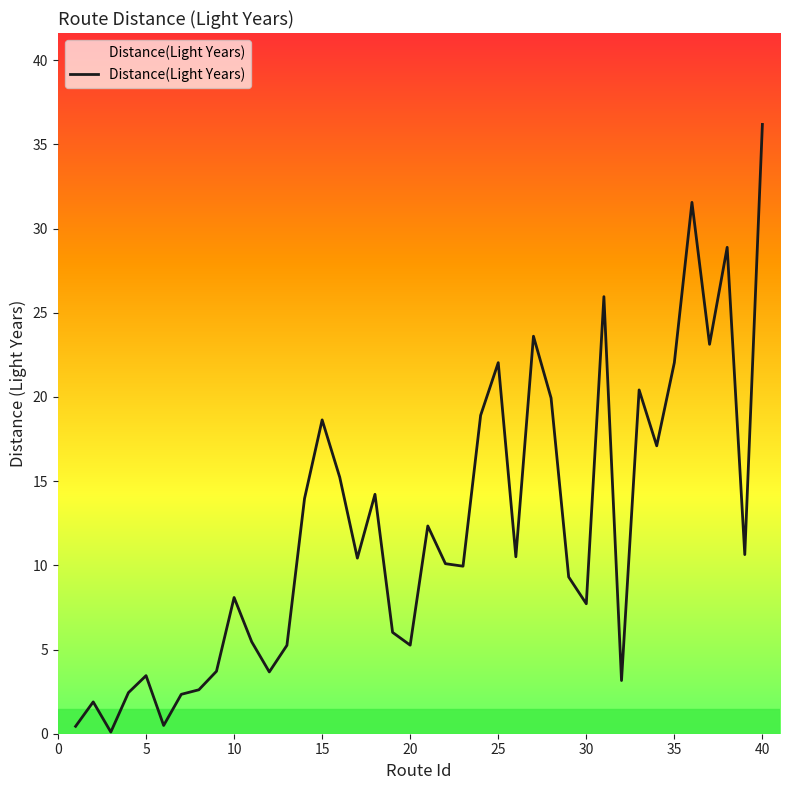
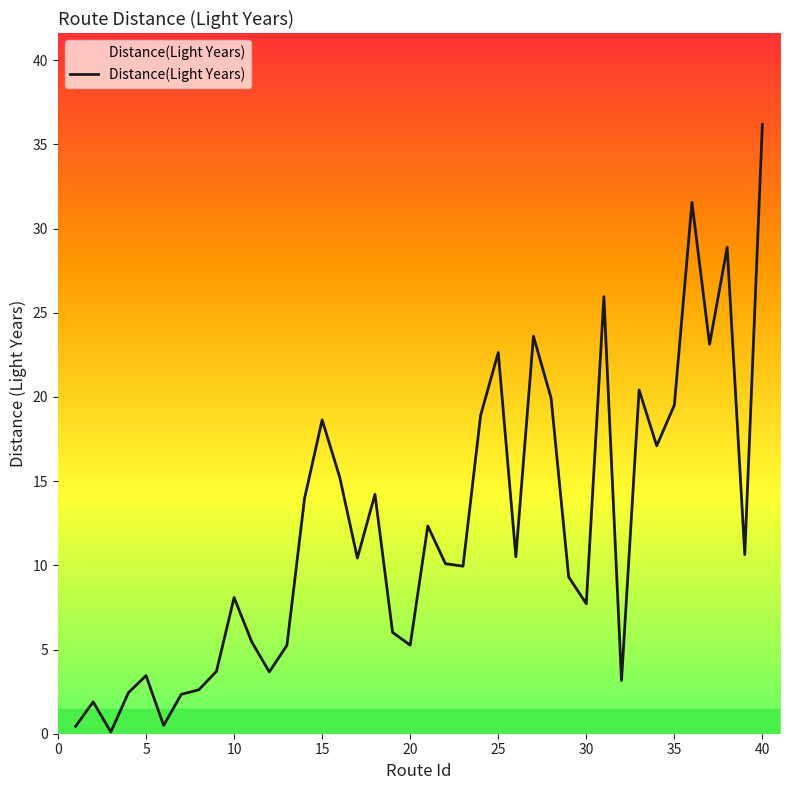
25: 22.0 -> 22.6
35: 22.0 -> 19.5
